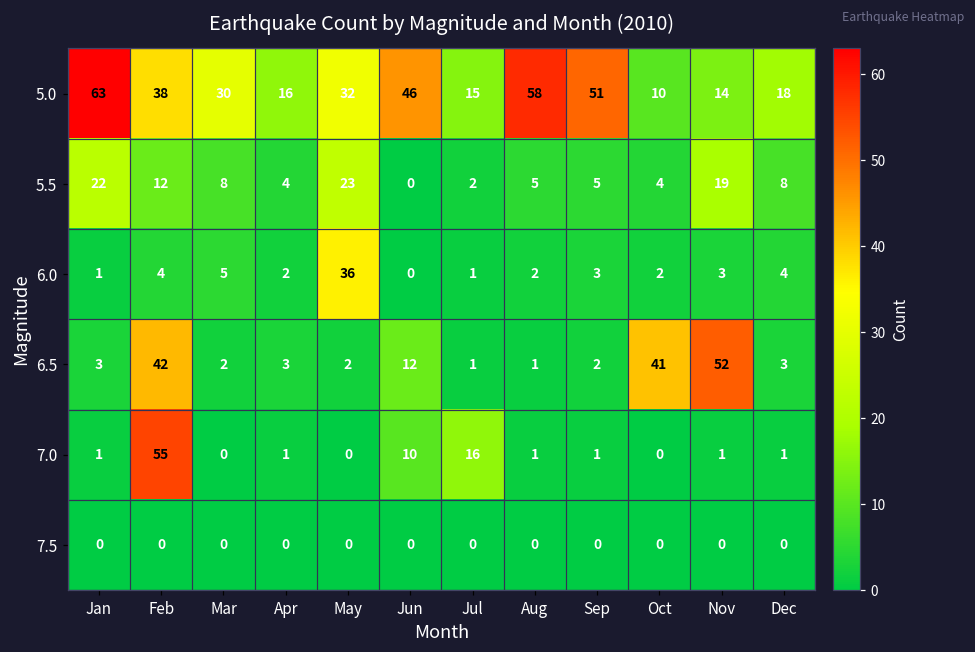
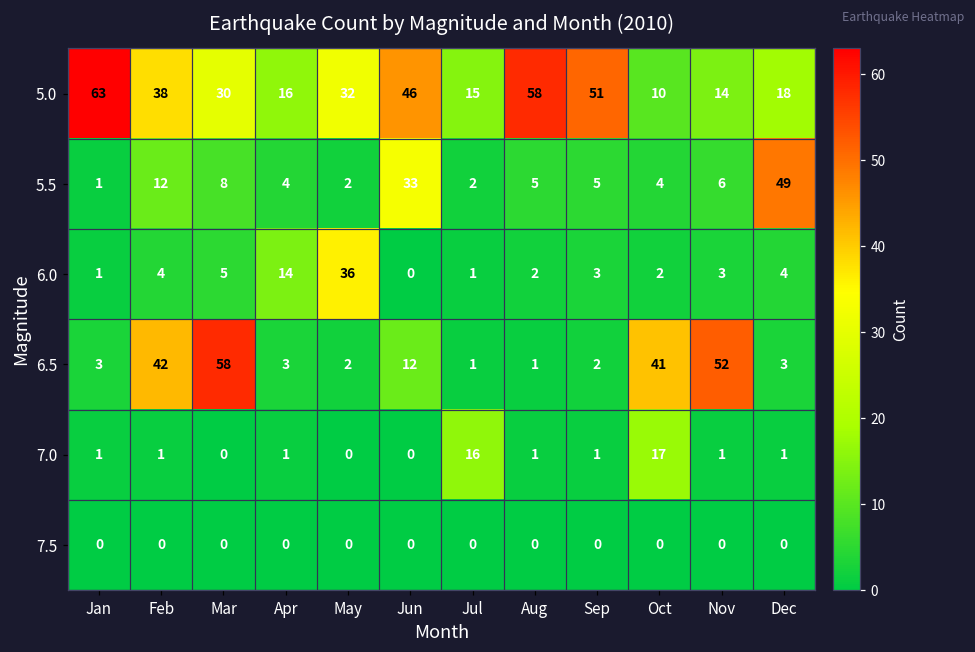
5.5, Jan: 22 -> 1
5.5, May: 23 -> 2
5.5, Jun: 0 -> 33
5.5, Nov: 19 -> 6
5.5, Dec: 8 -> 49
6.0, Apr: 2 -> 14
6.5, Mar: 2 -> 58
7.0, Feb: 55 -> 1
7.0, Jun: 10 -> 0
7.0, Oct: 0 -> 17
